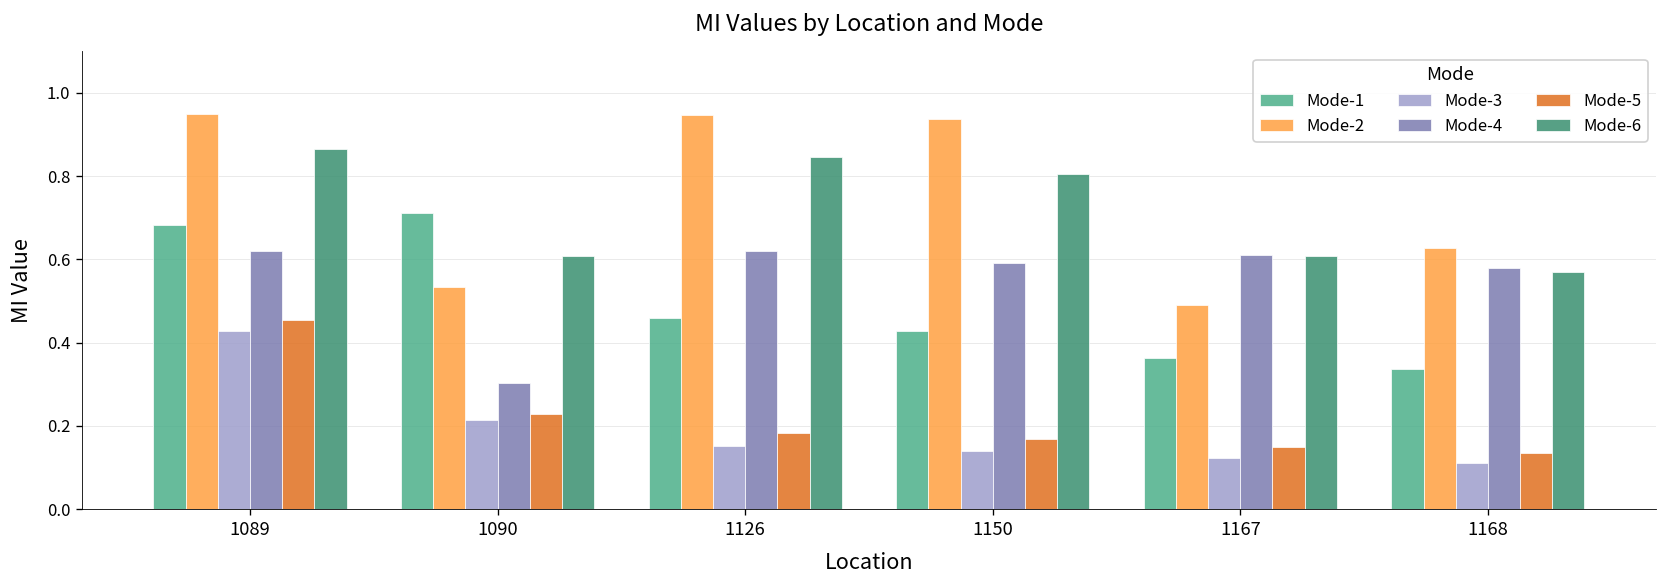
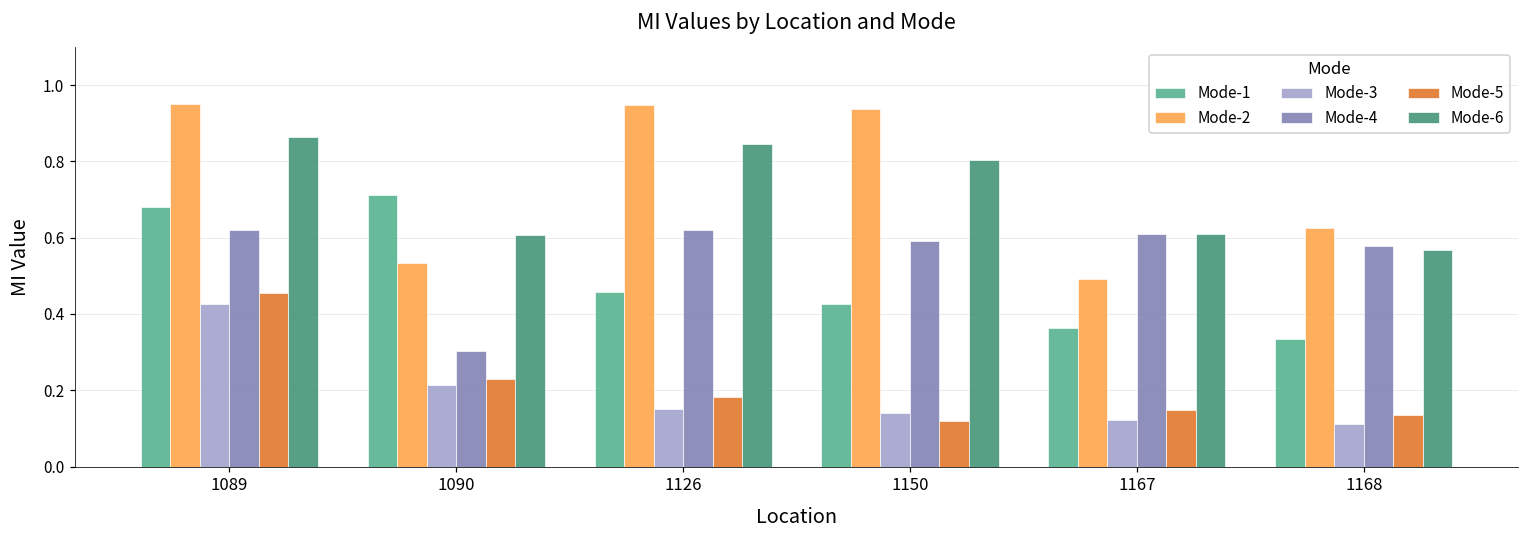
Mode-5, 1150: 0.17 -> 0.12
